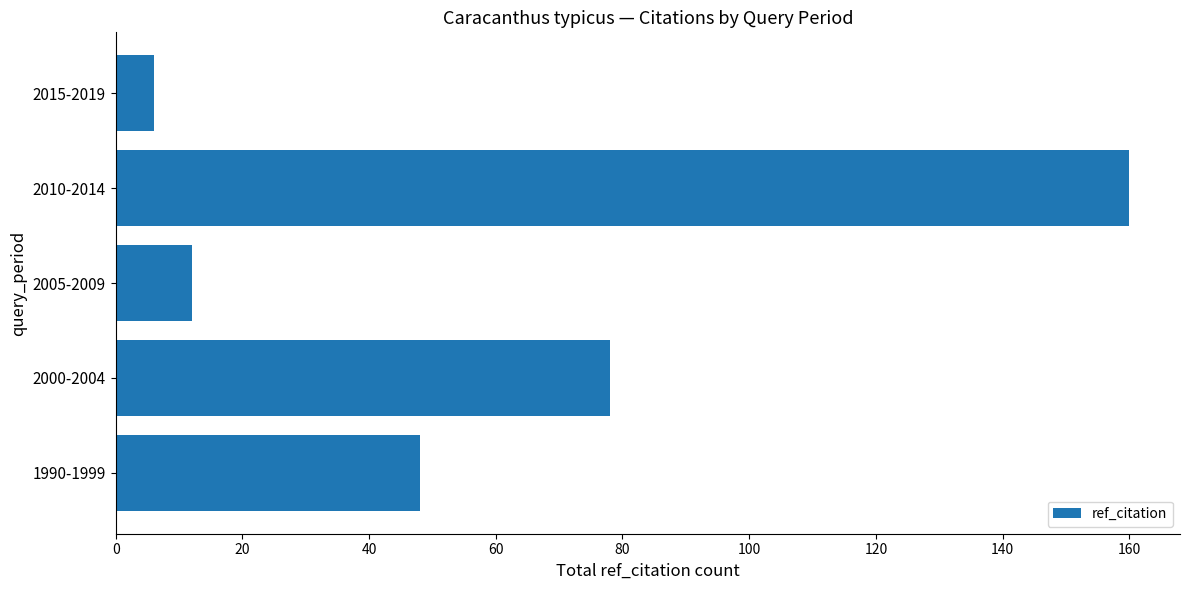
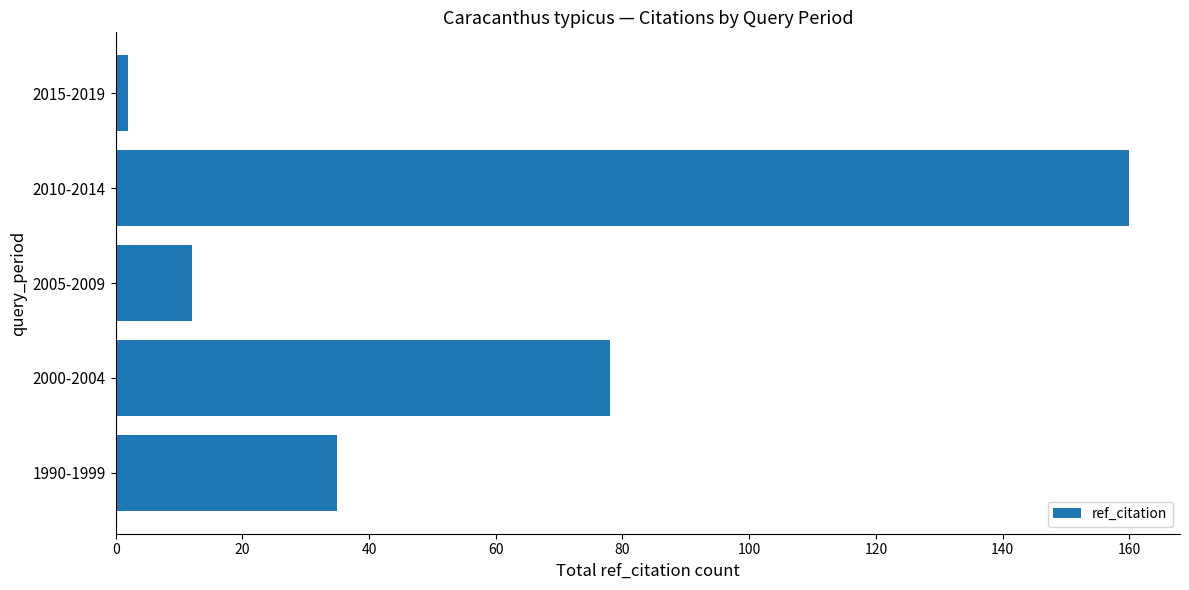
2015-2019: 6 -> 2
1990-1999: 48 -> 35
